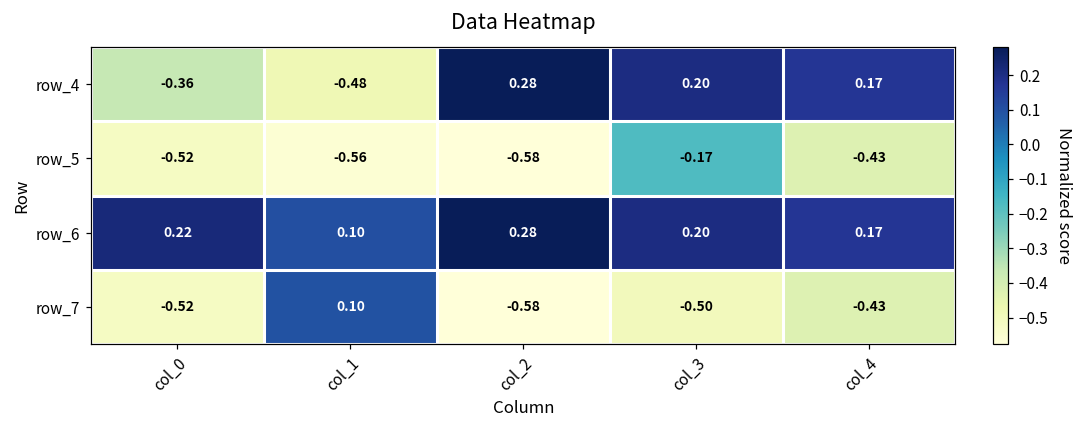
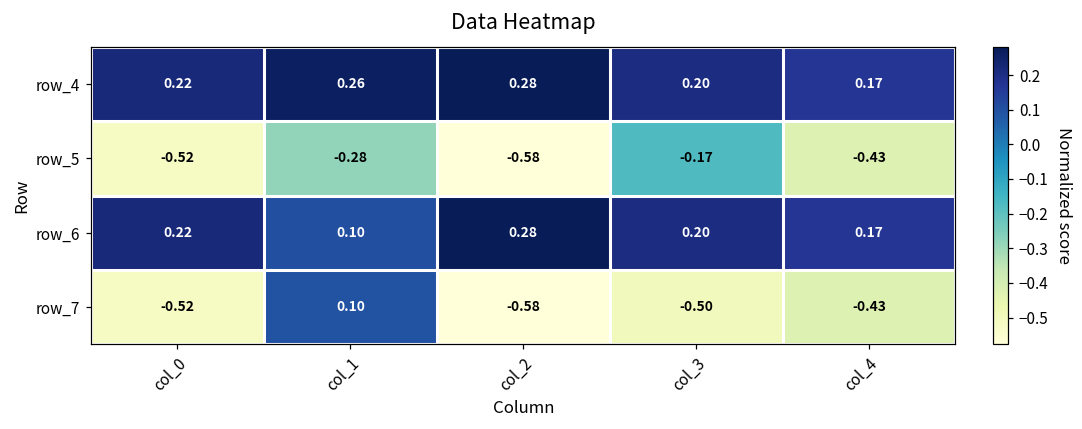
row_4, col_0: -0.36 -> 0.22
row_4, col_1: -0.48 -> 0.26
row_5, col_1: -0.56 -> -0.28
